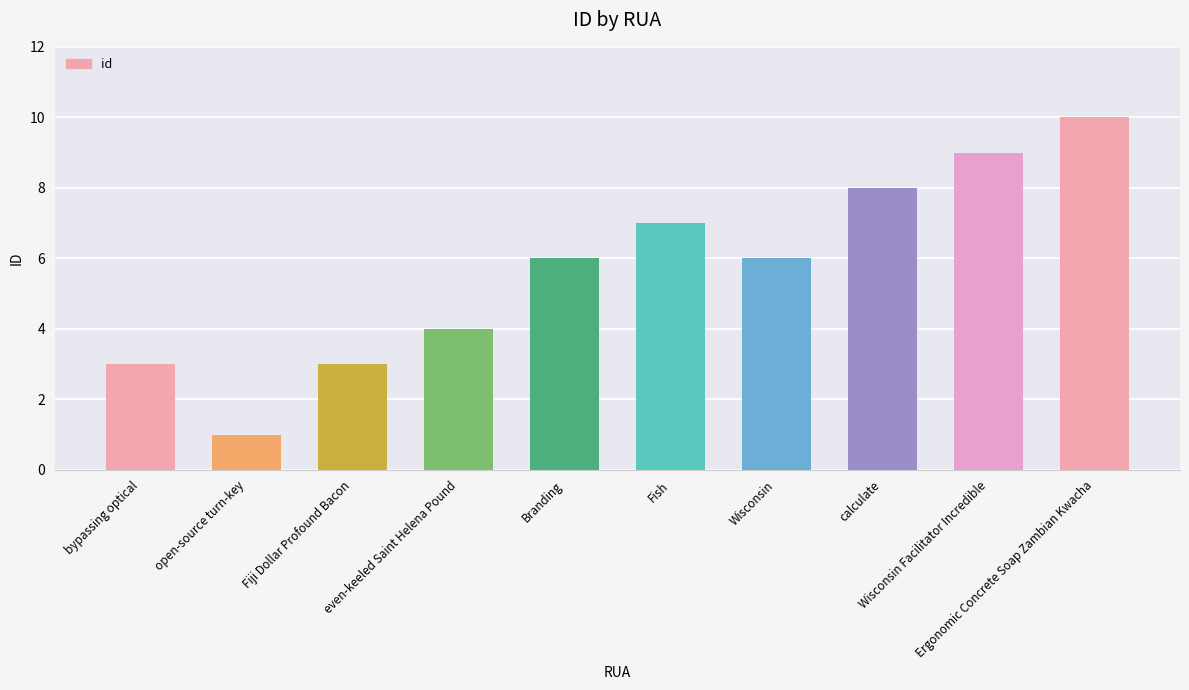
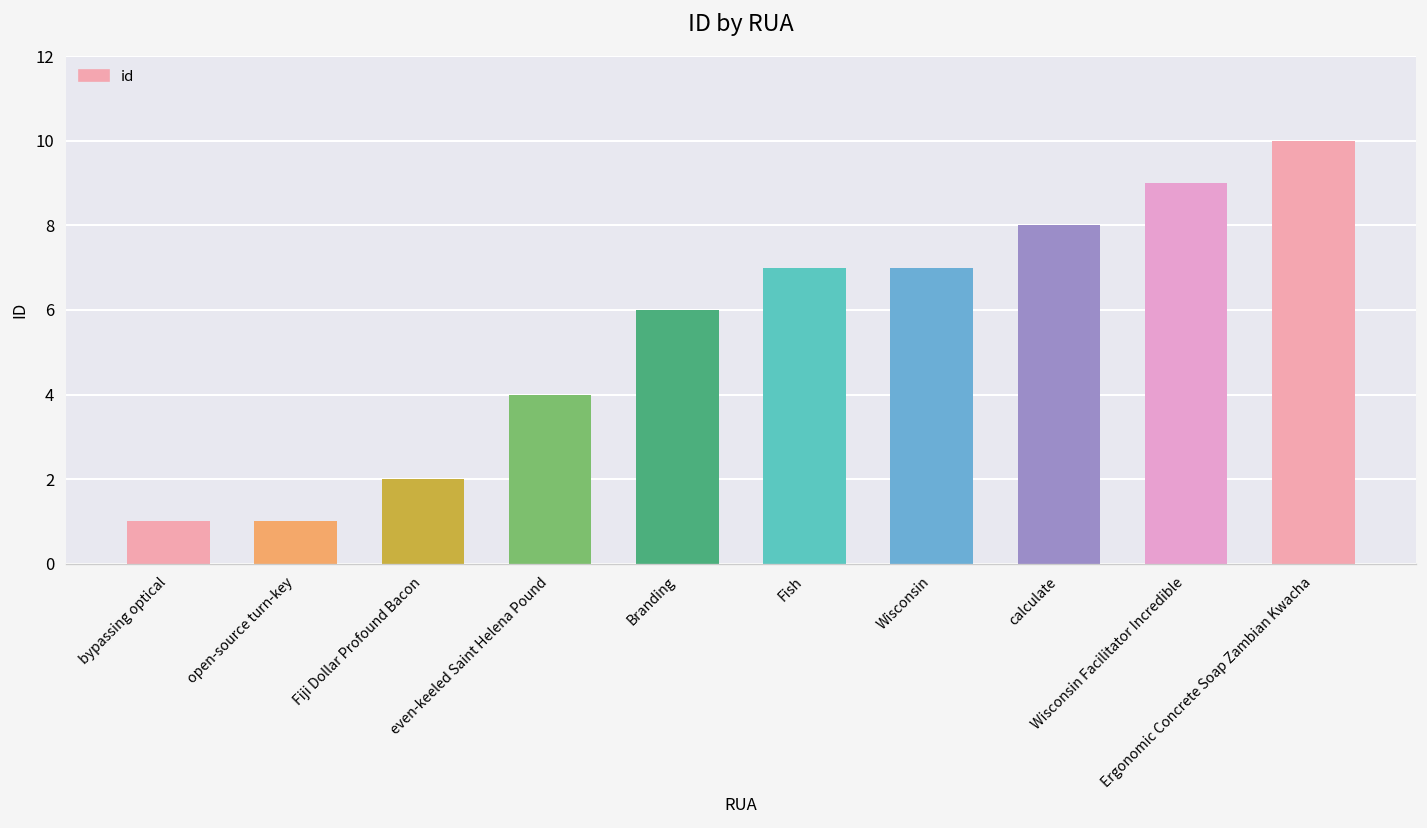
bypassing optical: 3 -> 1
Fiji Dollar Profound Bacon: 3 -> 2
Wisconsin: 6 -> 7
